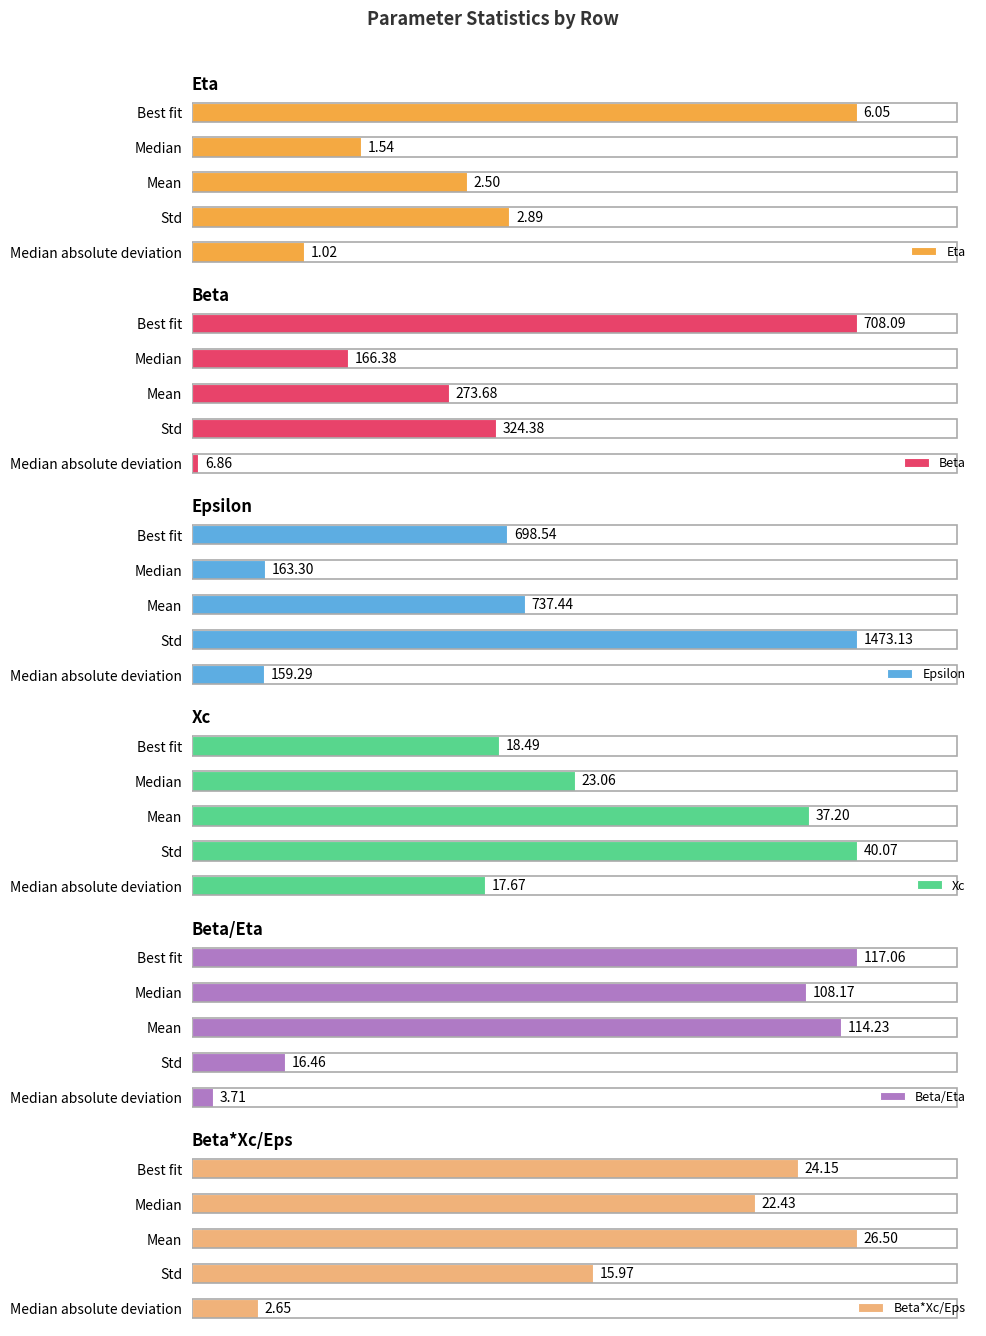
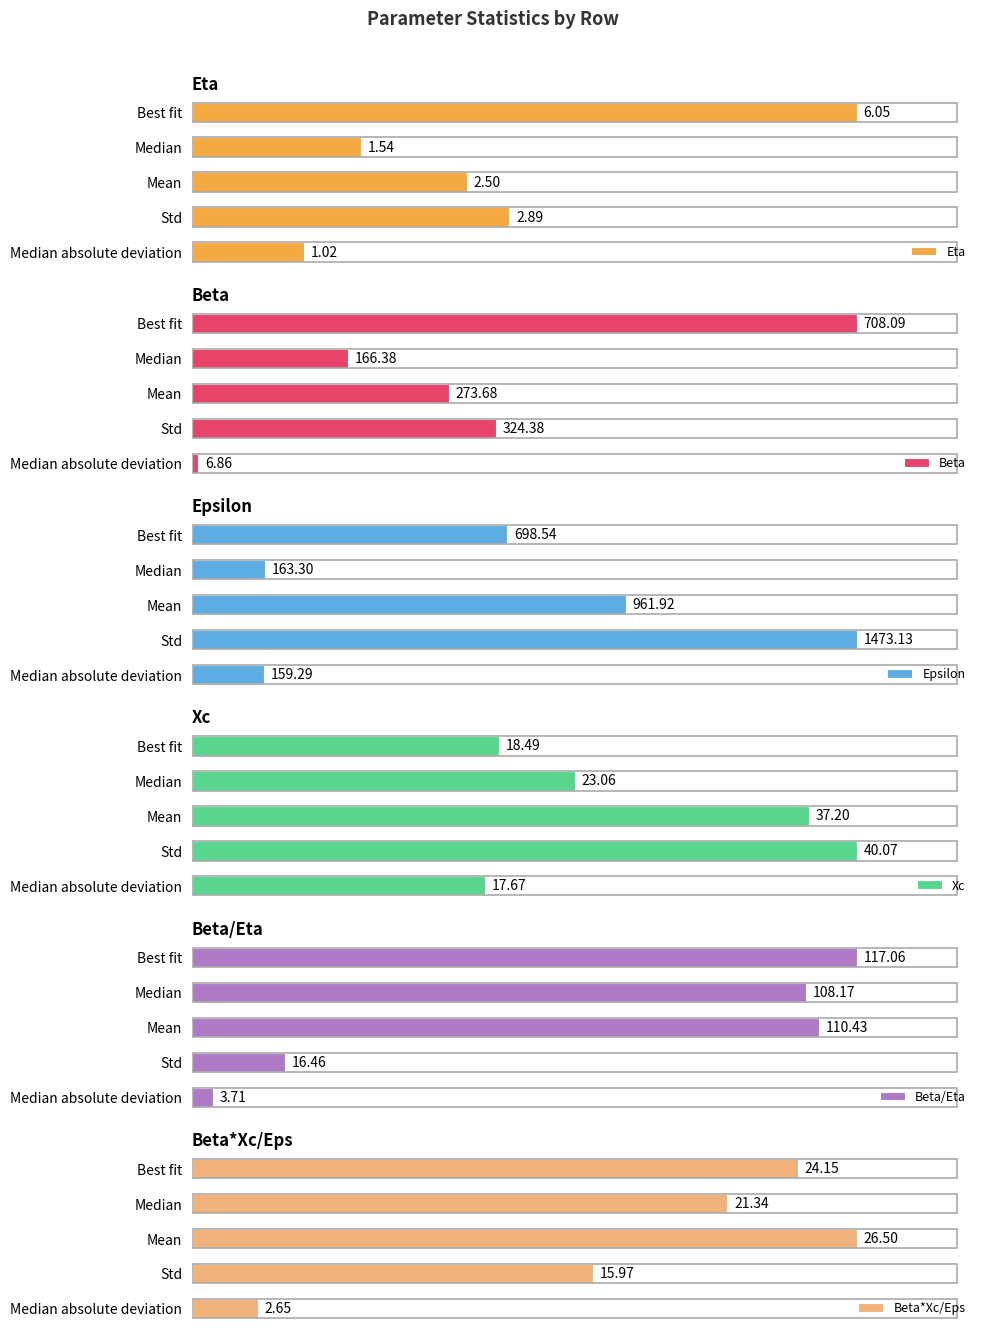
Epsilon, Mean: 737.44 -> 961.92
Beta/Eta, Mean: 114.23 -> 110.43
Beta*Xc/Eps, Median: 22.43 -> 21.34
